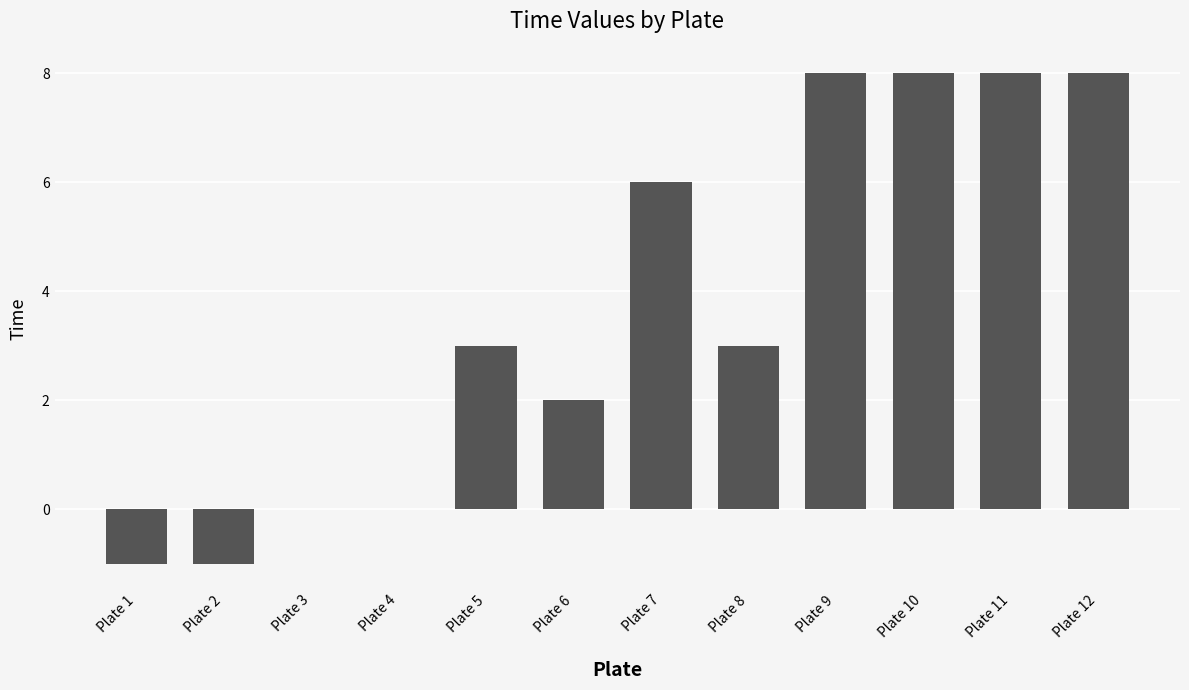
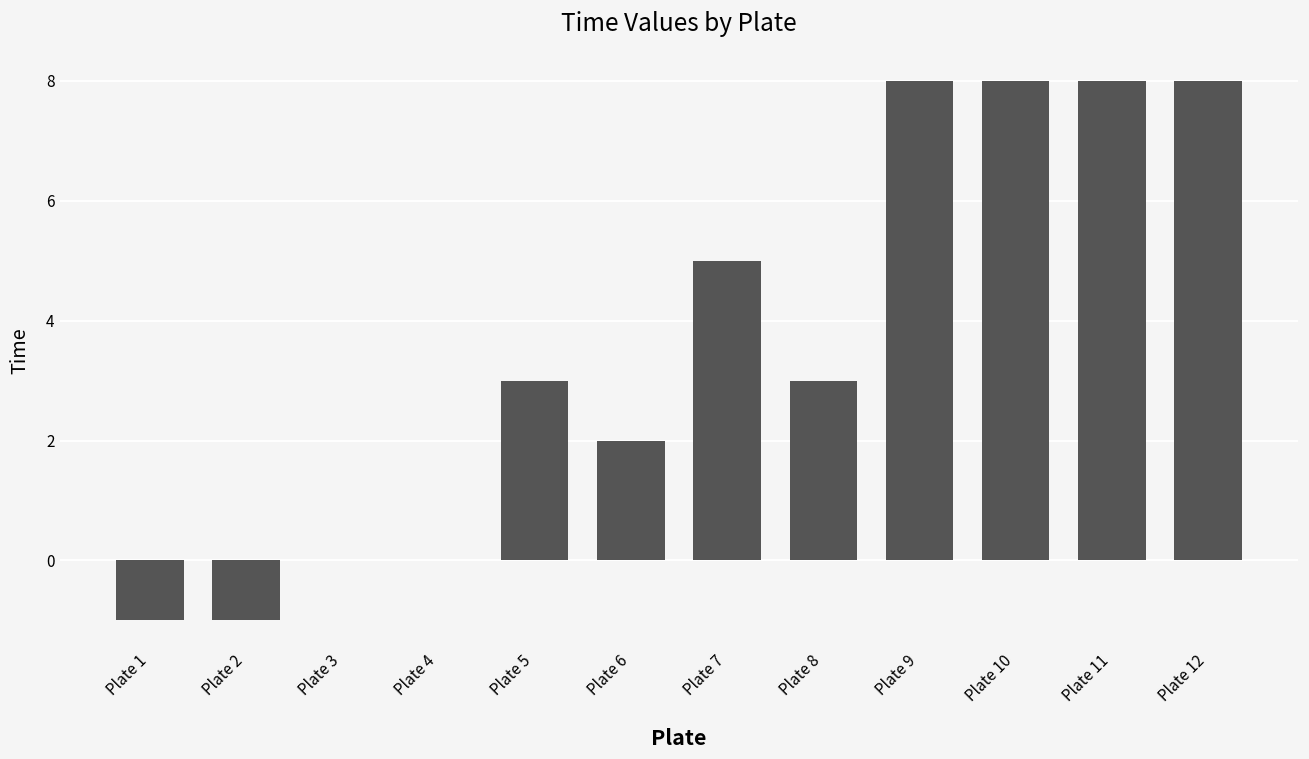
Plate 7: 6 -> 5
